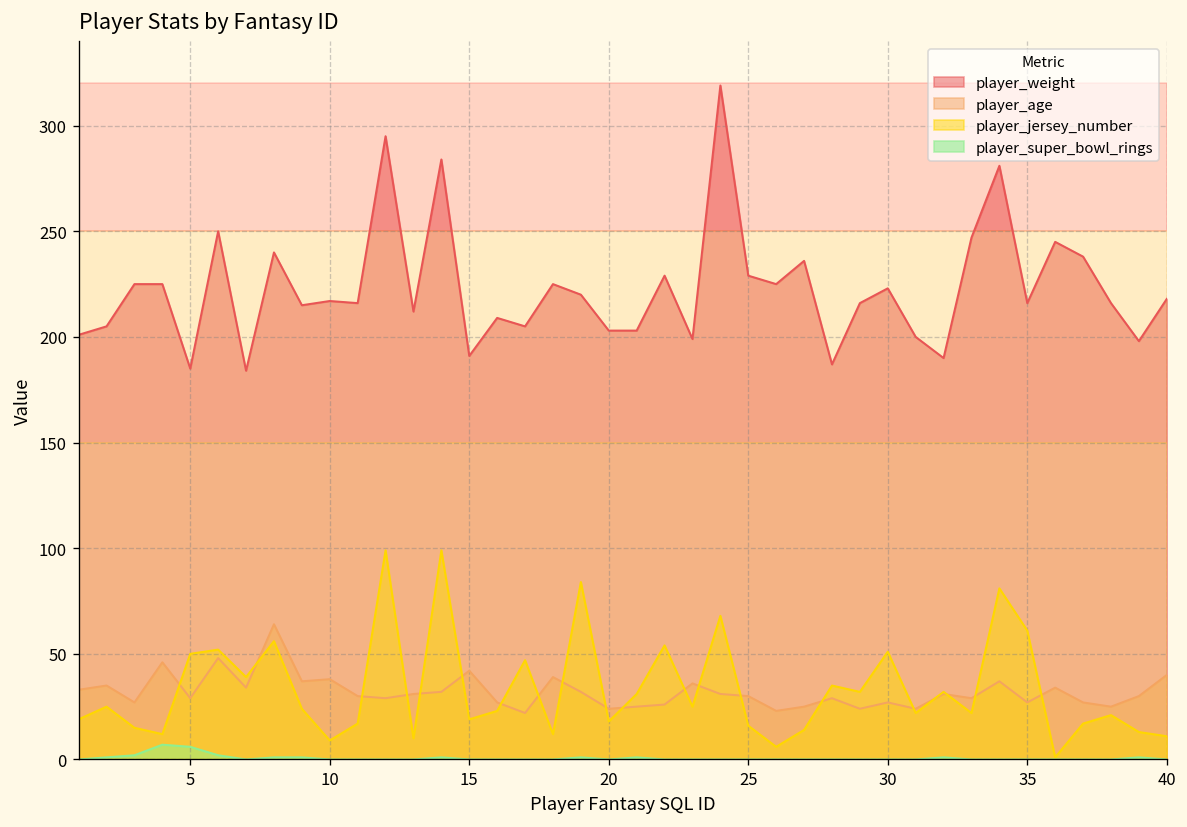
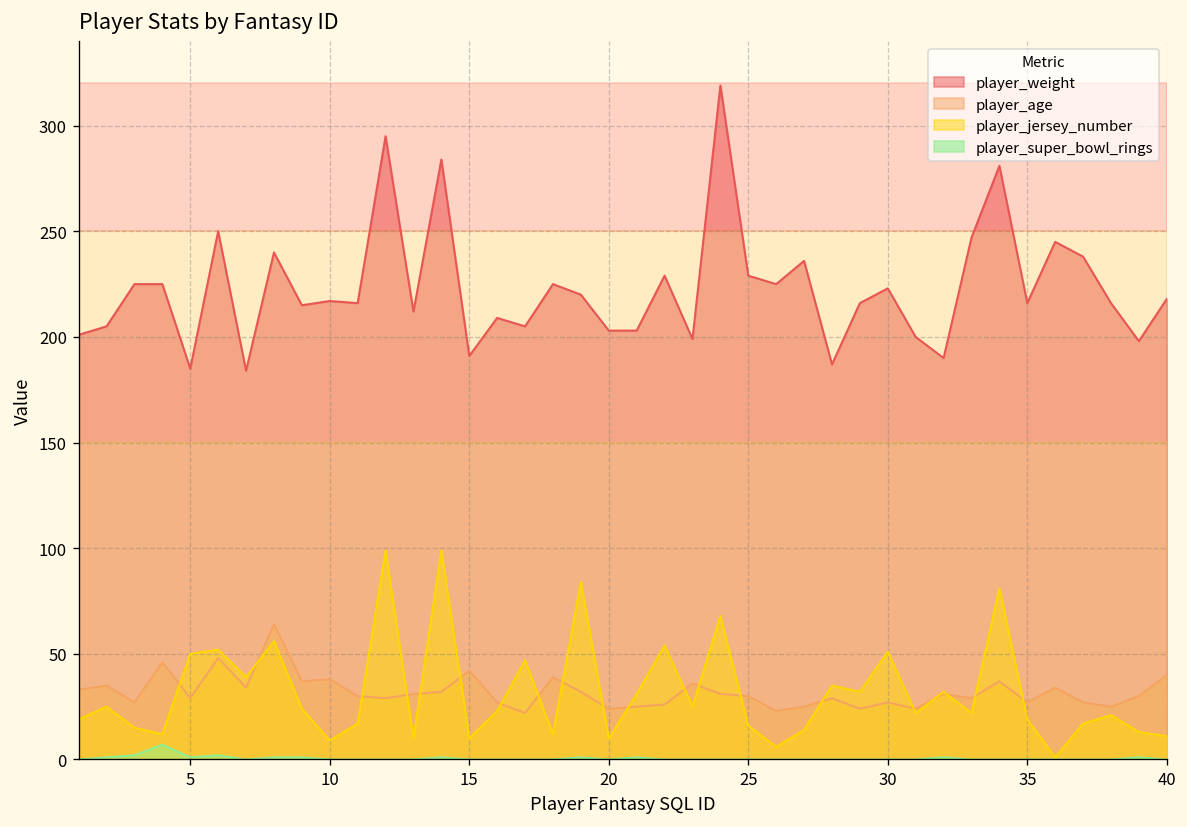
player_super_bowl_rings, 5: 6 -> 1
player_jersey_number, 15: 19 -> 10
player_jersey_number, 20: 18 -> 10
player_jersey_number, 35: 61 -> 19
